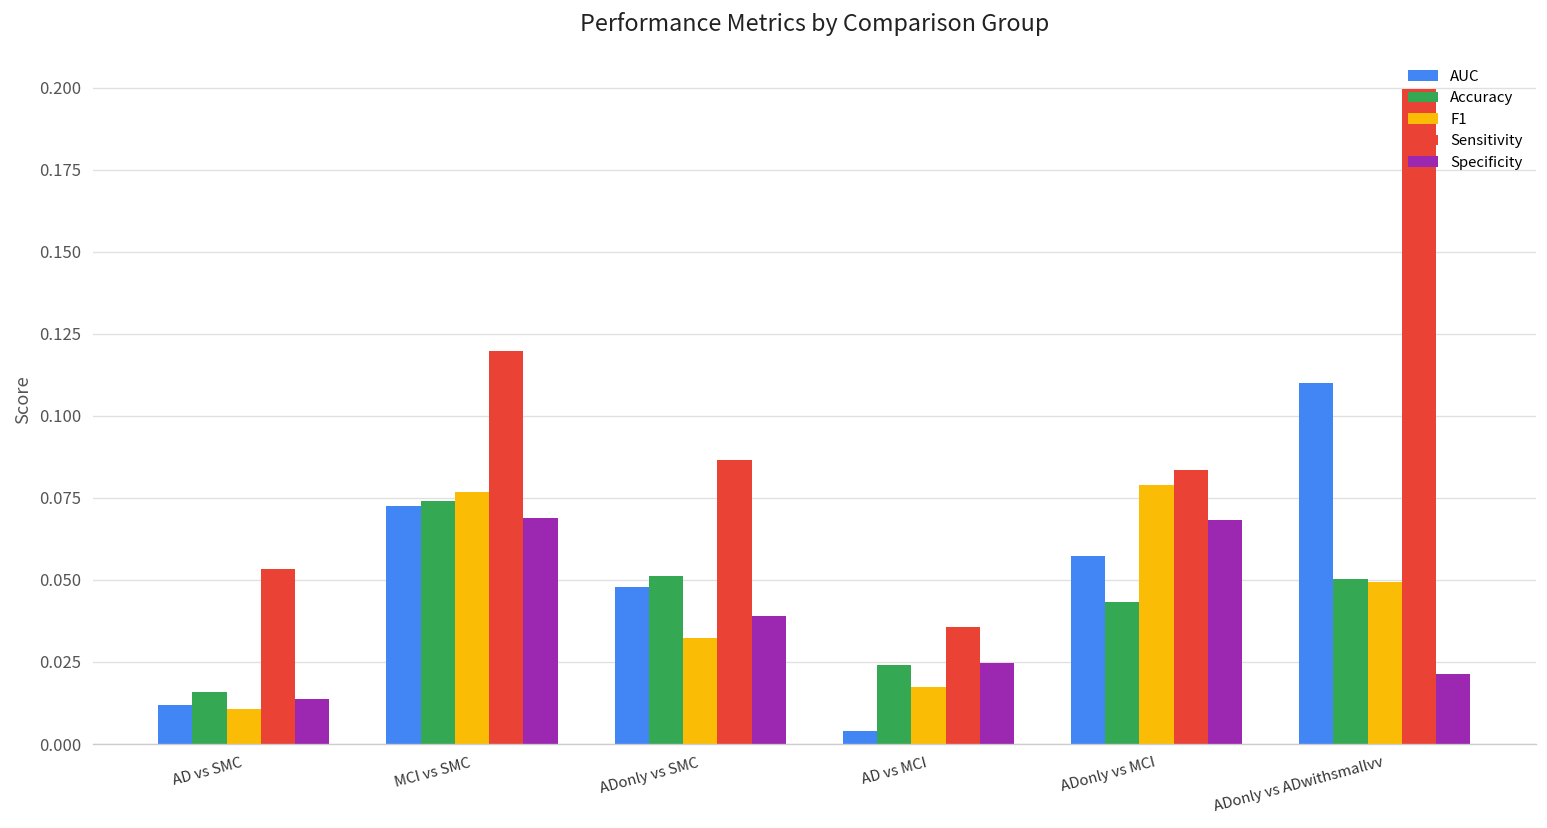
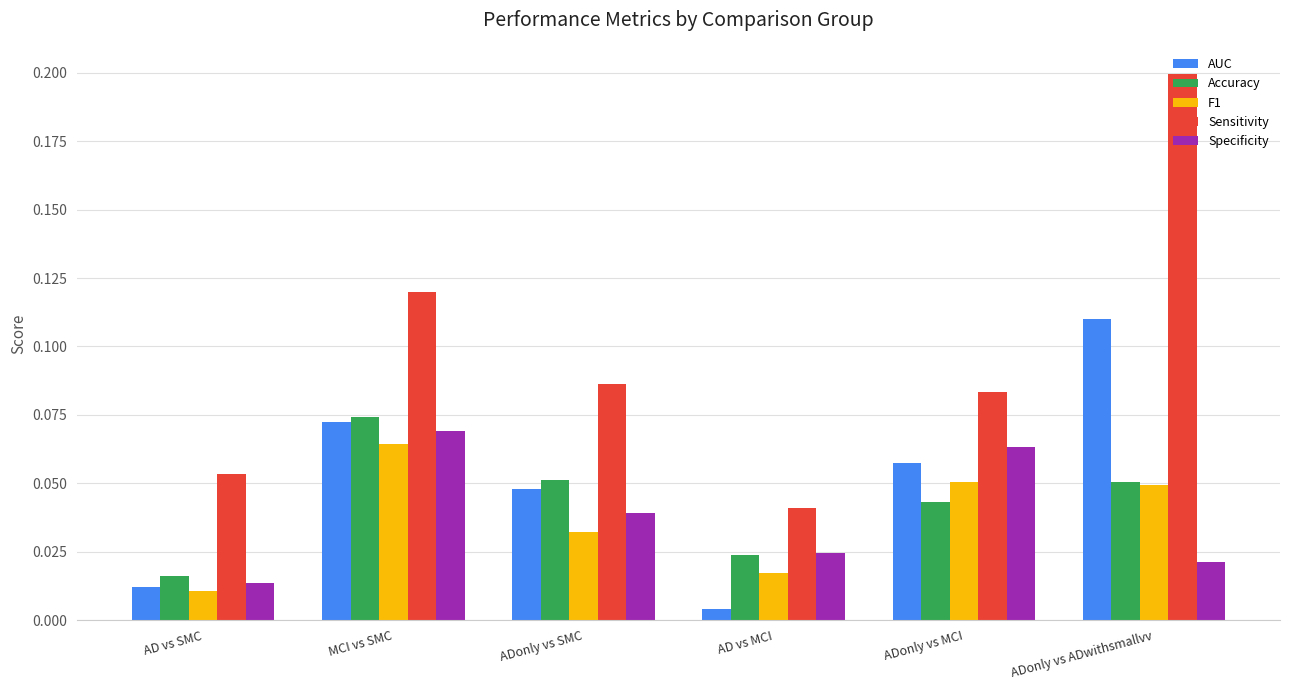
F1, MCI vs SMC: 0.077 -> 0.064
Sensitivity, AD vs MCI: 0.036 -> 0.041
F1, ADonly vs MCI: 0.079 -> 0.051
Specificity, ADonly vs MCI: 0.068 -> 0.063
